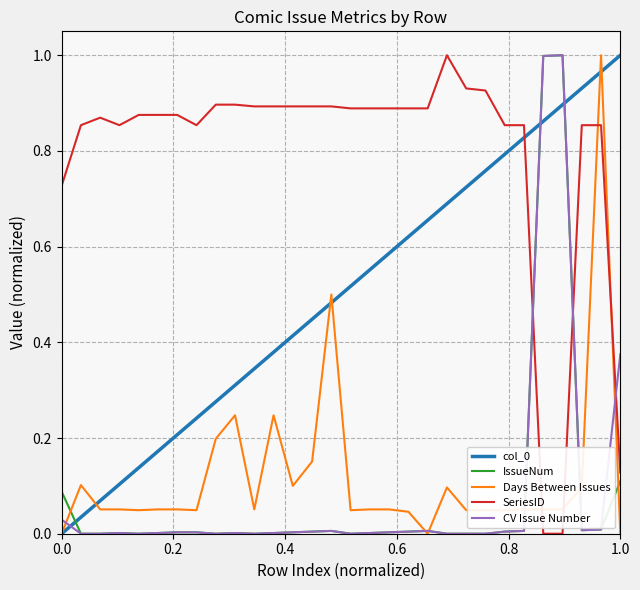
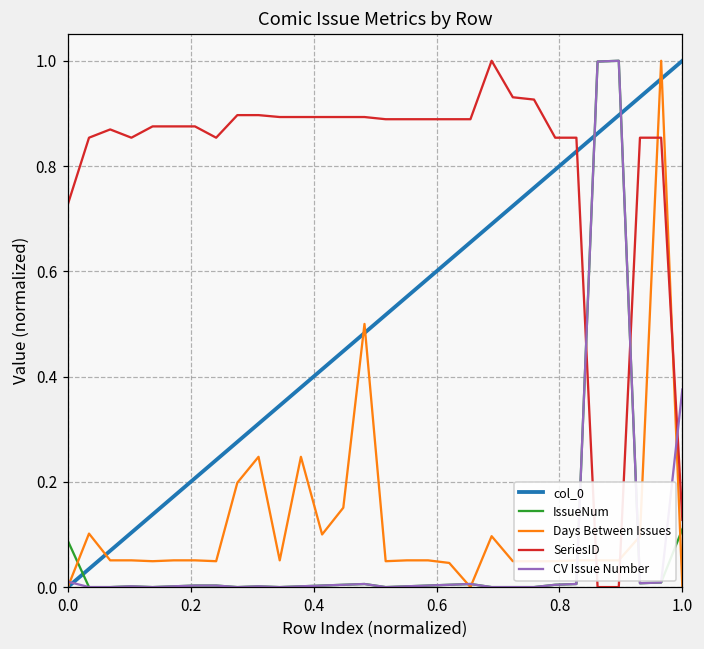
CV Issue Number, 0.0: 0.03 -> 0.01
